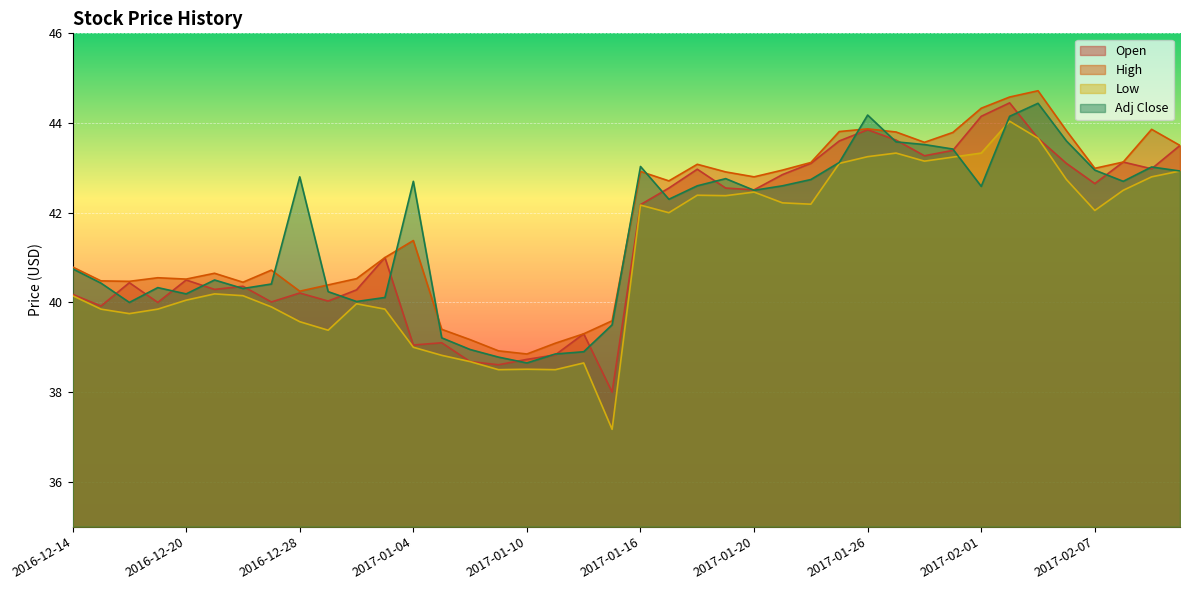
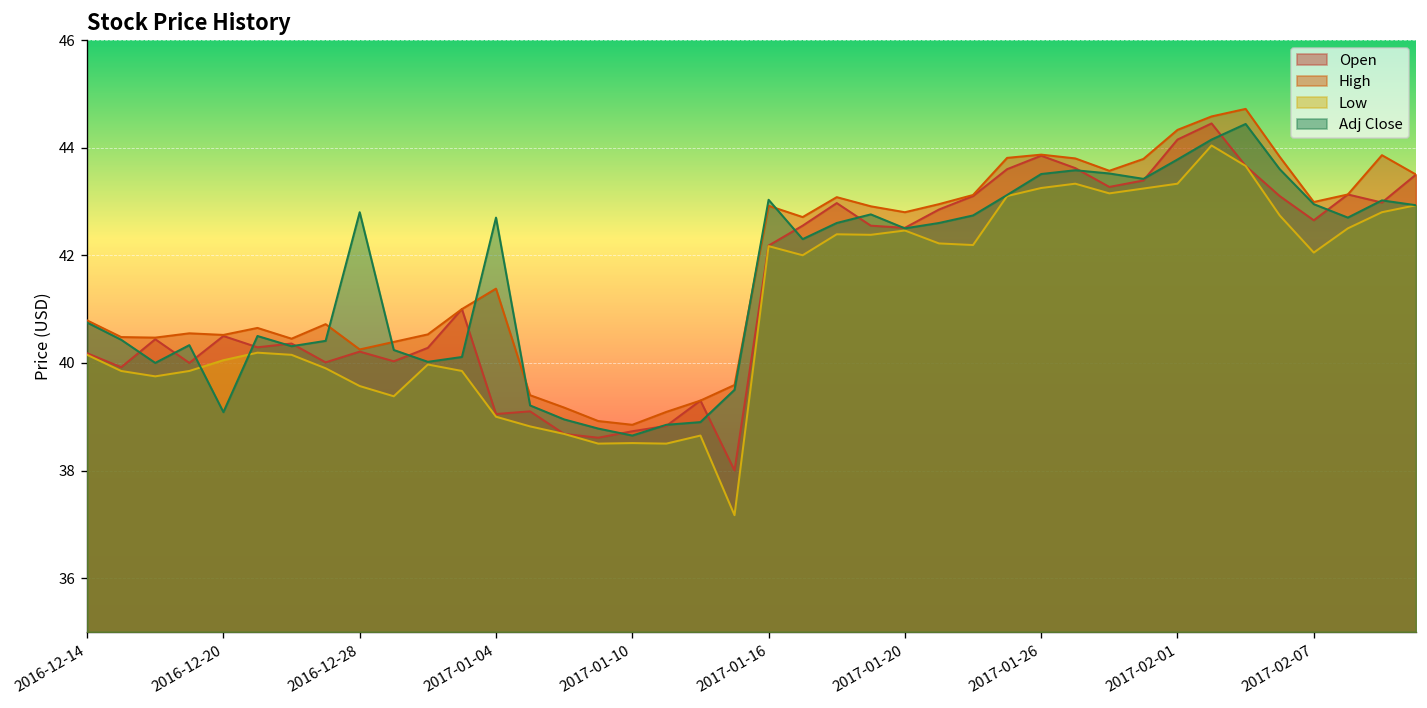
Adj Close, 2016-12-20: 40.2 -> 39.1
Adj Close, 2017-01-26: 44.2 -> 43.5
Adj Close, 2017-02-01: 42.6 -> 43.8
